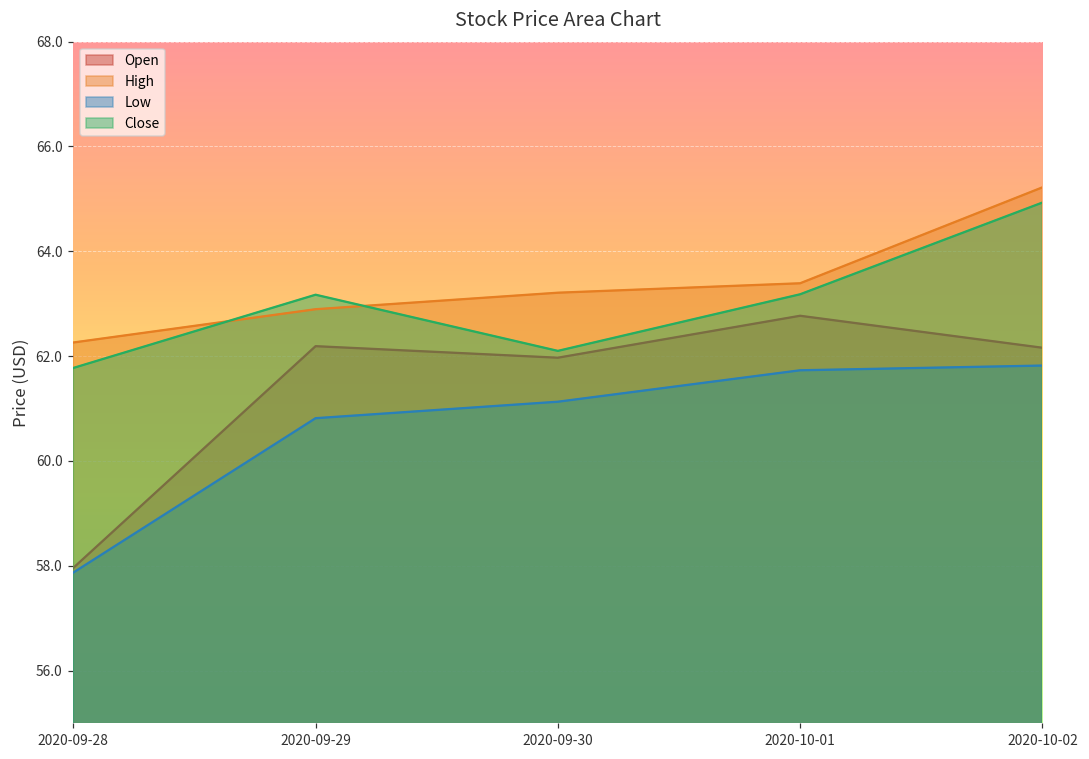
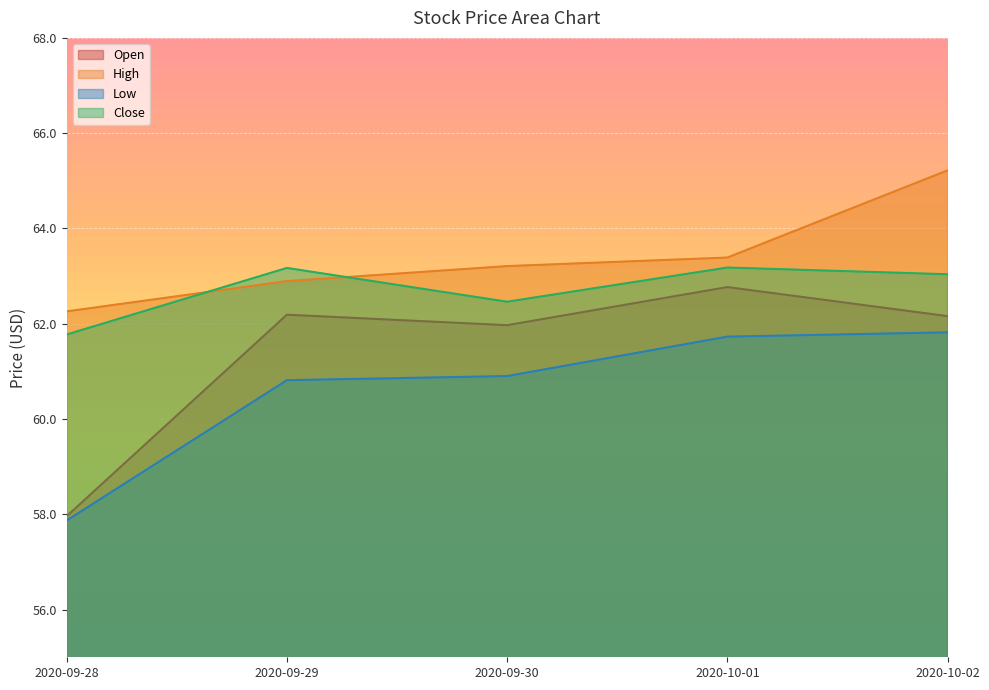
Low, 2020-09-30: 61.1 -> 60.9
Close, 2020-09-30: 62.1 -> 62.5
Close, 2020-10-02: 64.9 -> 63.0
